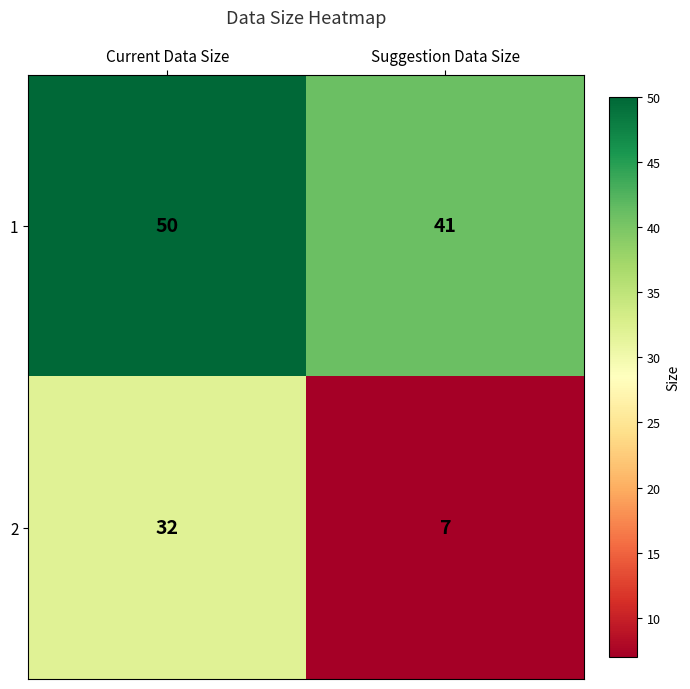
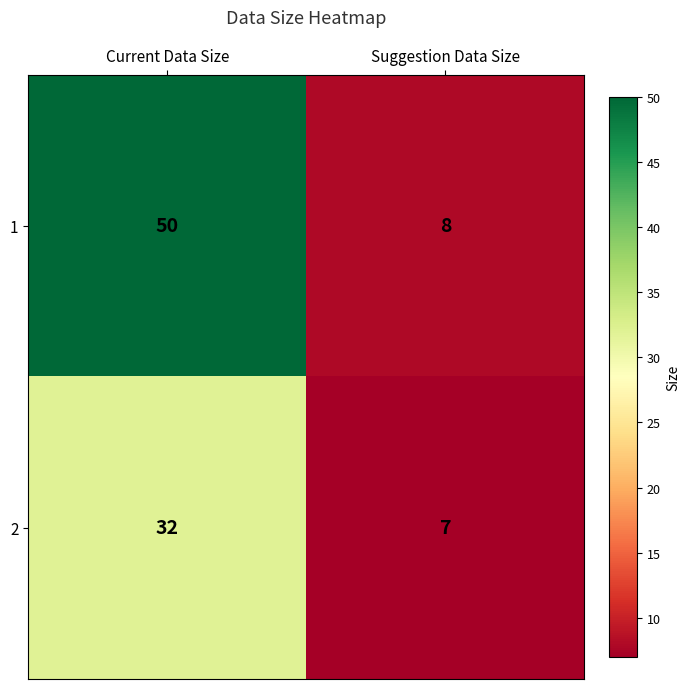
1, Suggestion Data Size: 41 -> 8
